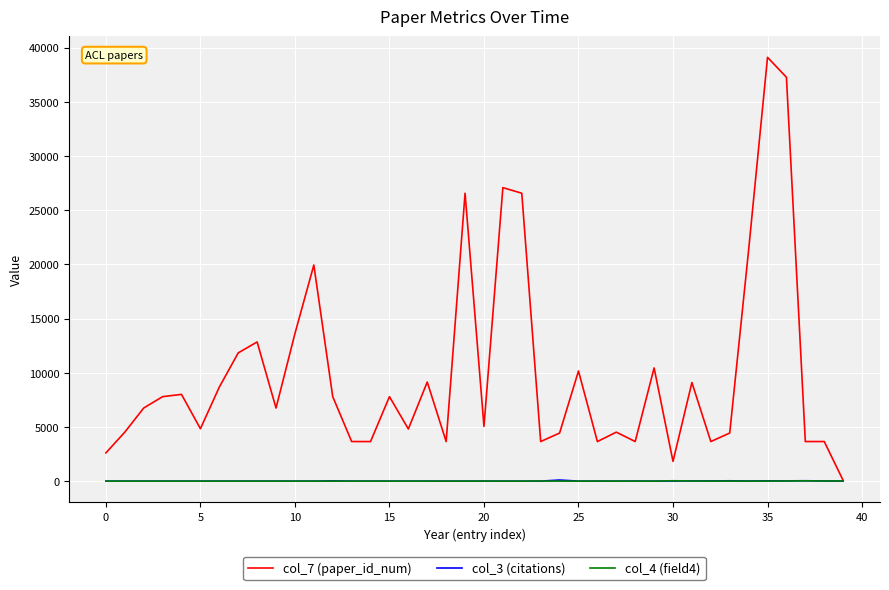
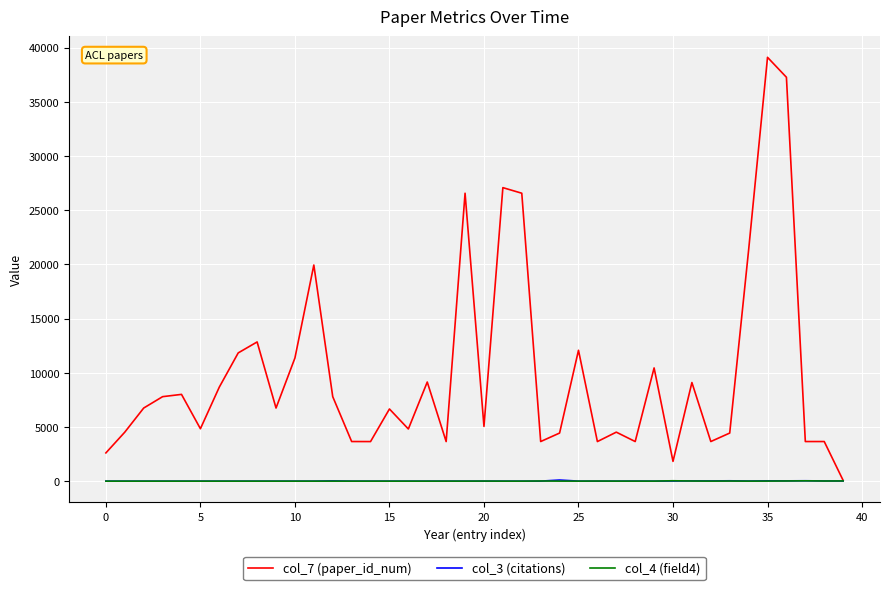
col_7 (paper_id_num), 10: 13600 -> 11400
col_7 (paper_id_num), 15: 7800 -> 6700
col_7 (paper_id_num), 25: 10200 -> 12100
